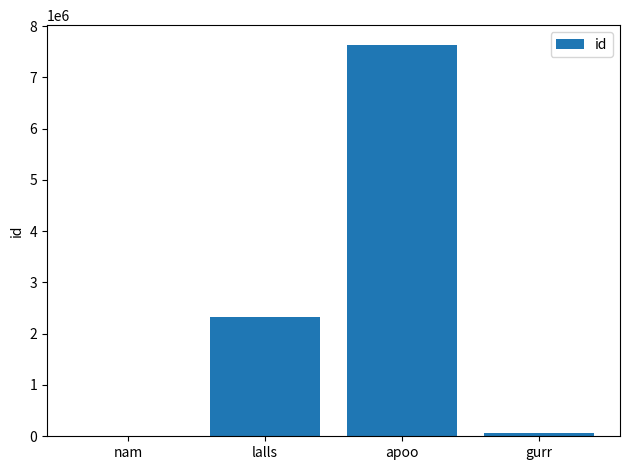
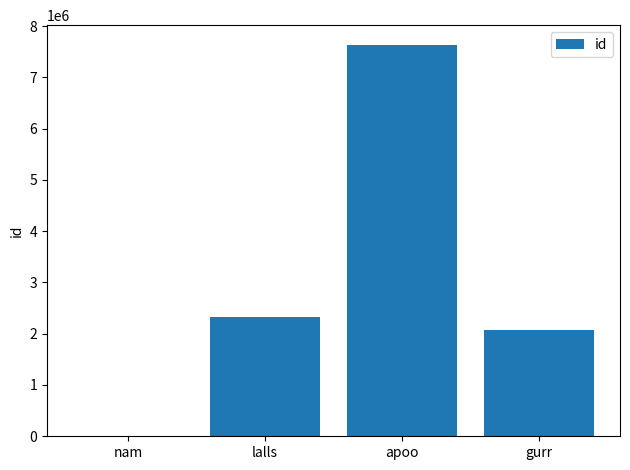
gurr: 100000 -> 2100000
